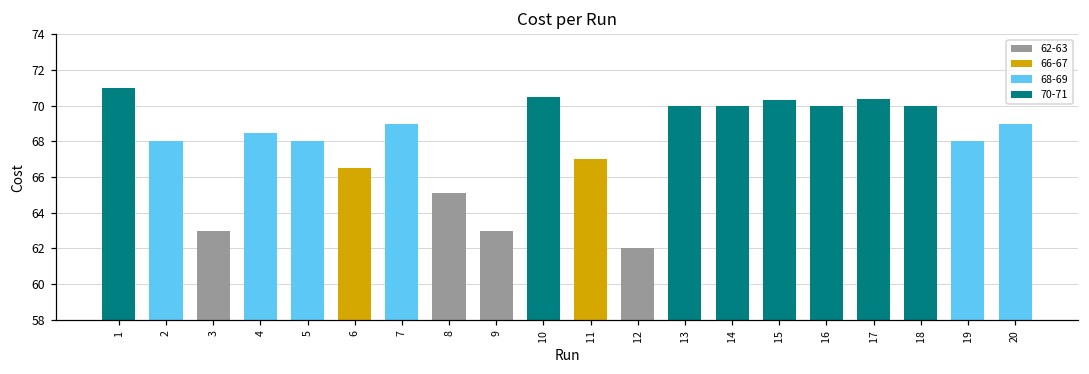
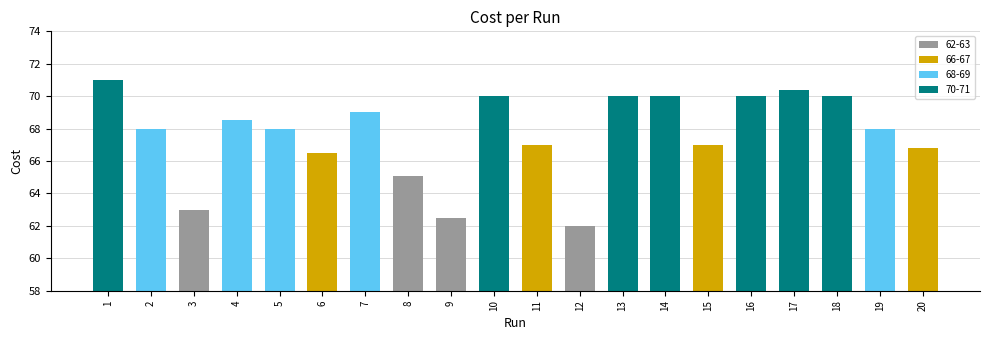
9: 63.0 -> 62.5
10: 70.5 -> 70.0
15: 70.3 -> 67.0
20: 69.0 -> 66.8
